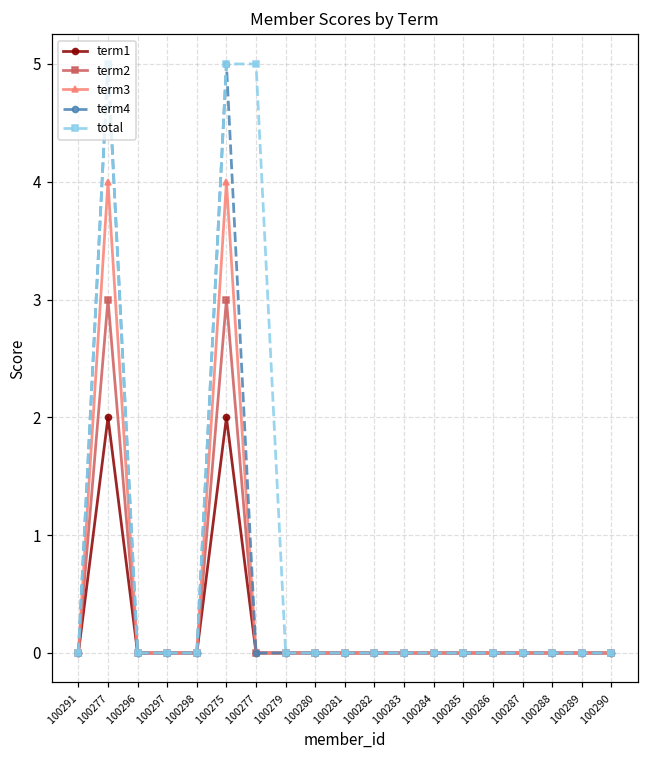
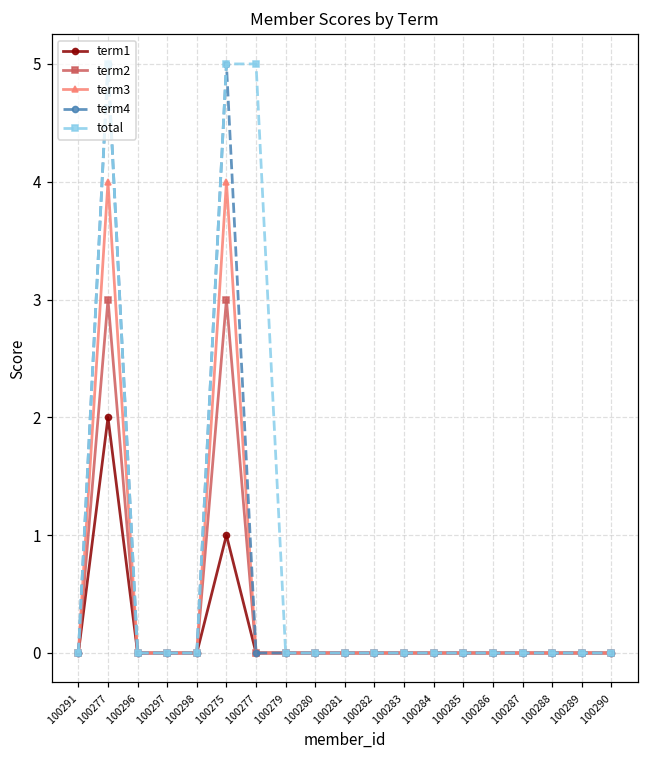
term1, 100275: 2 -> 1
